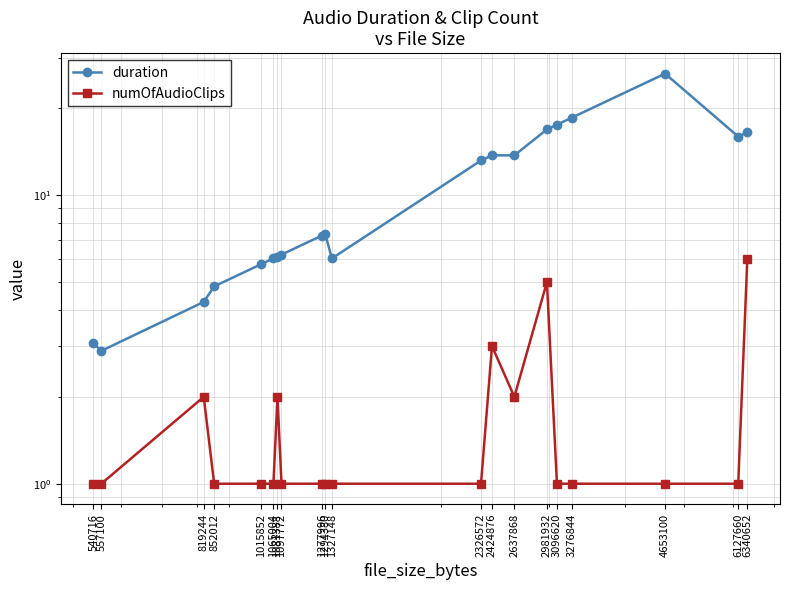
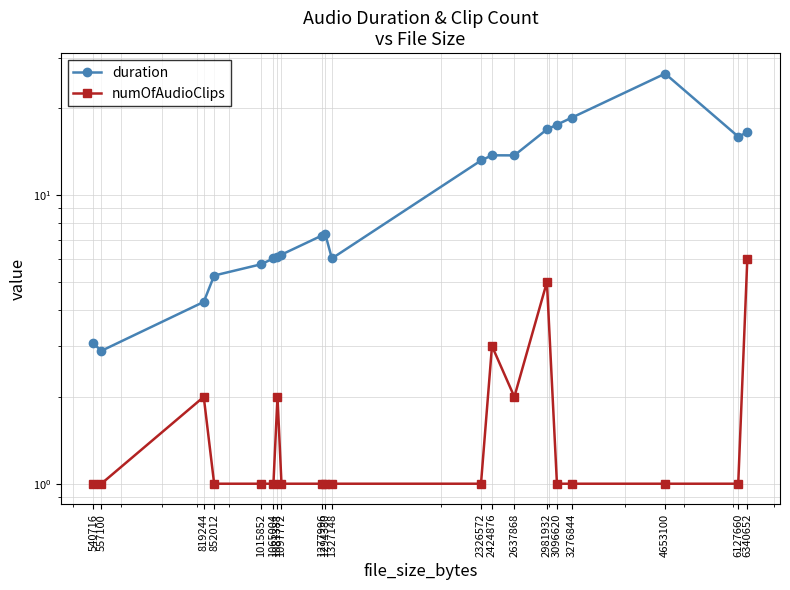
duration, 852012: 4.8 -> 5.3
